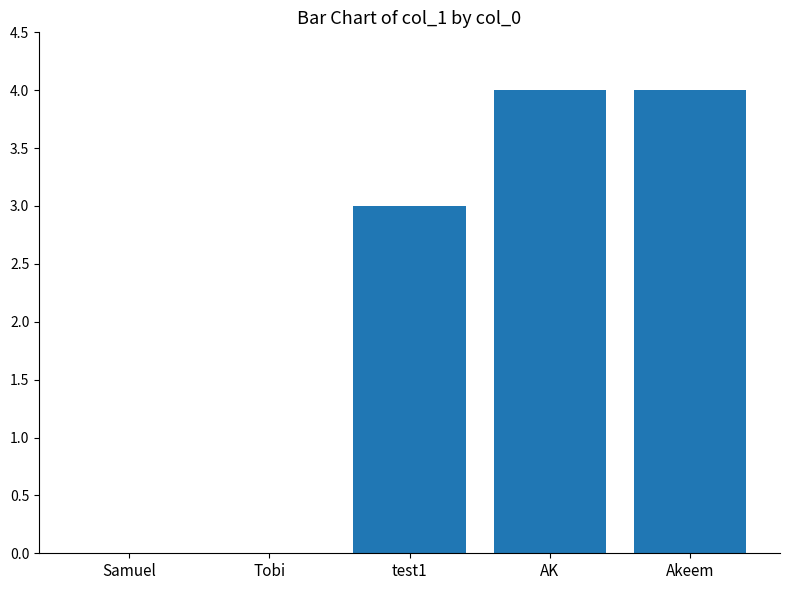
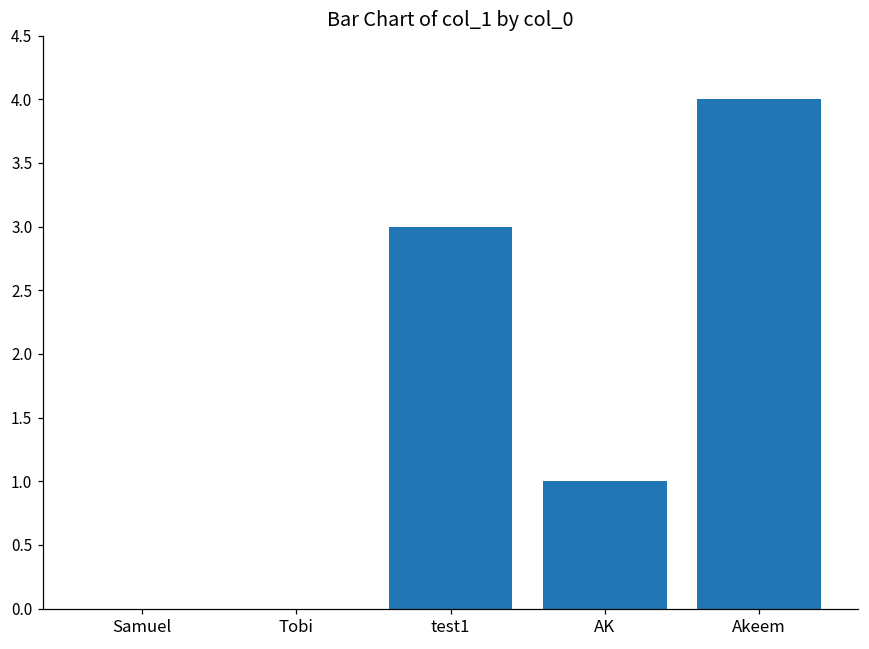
AK: 4 -> 1
